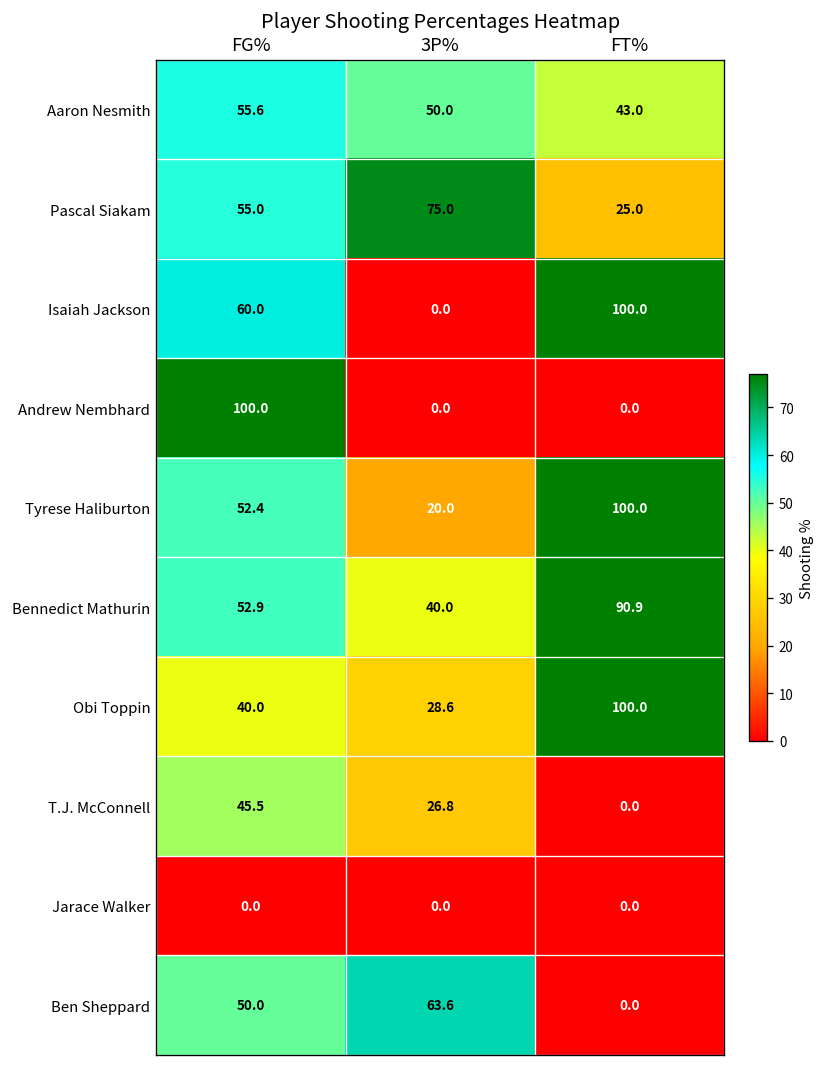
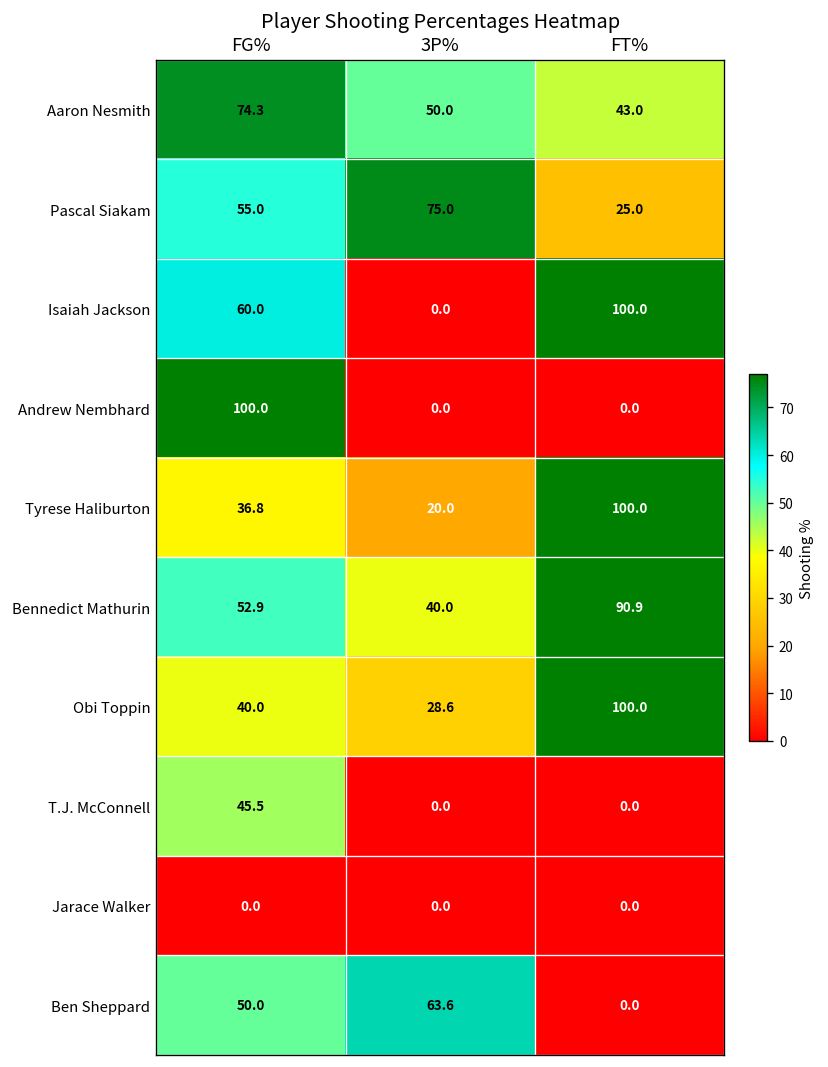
Aaron Nesmith, FG%: 55.6 -> 74.3
Tyrese Haliburton, FG%: 52.4 -> 36.8
T.J. McConnell, 3P%: 26.8 -> 0.0
